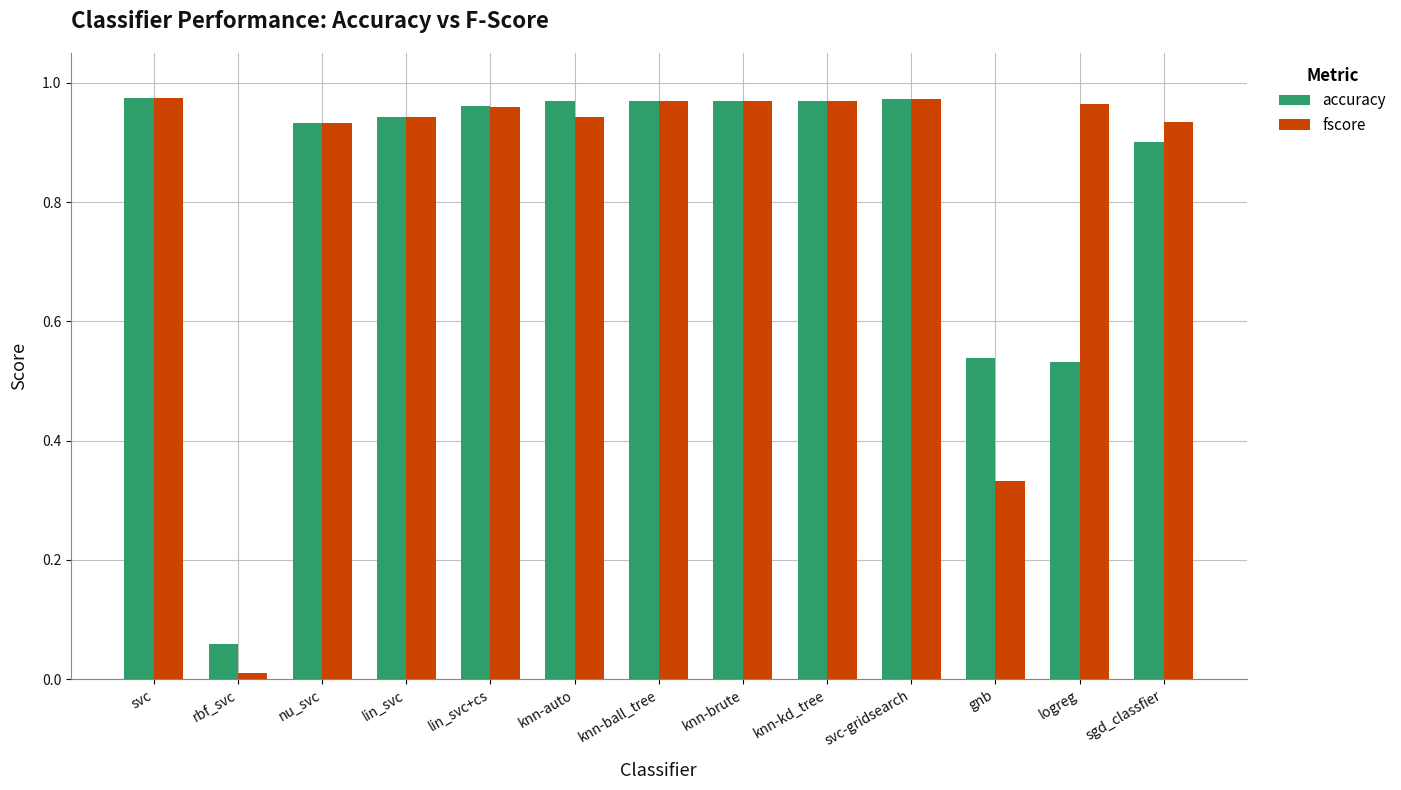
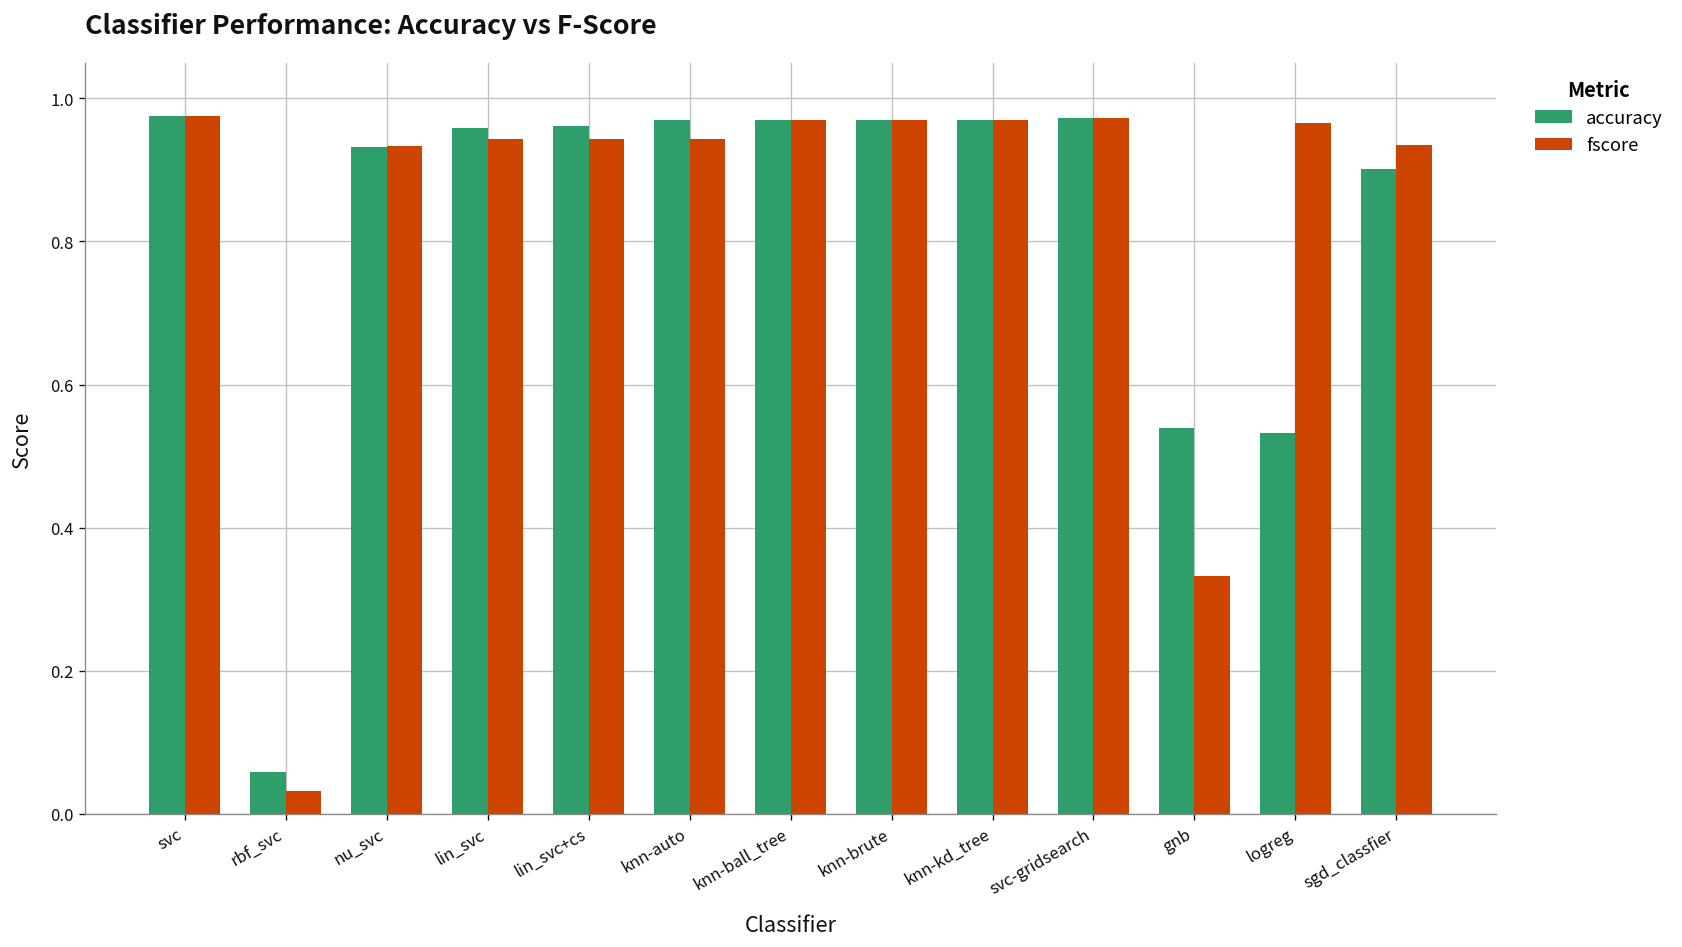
fscore, rbf_svc: 0.01 -> 0.03
accuracy, lin_svc: 0.94 -> 0.96
fscore, lin_svc+cs: 0.96 -> 0.94
